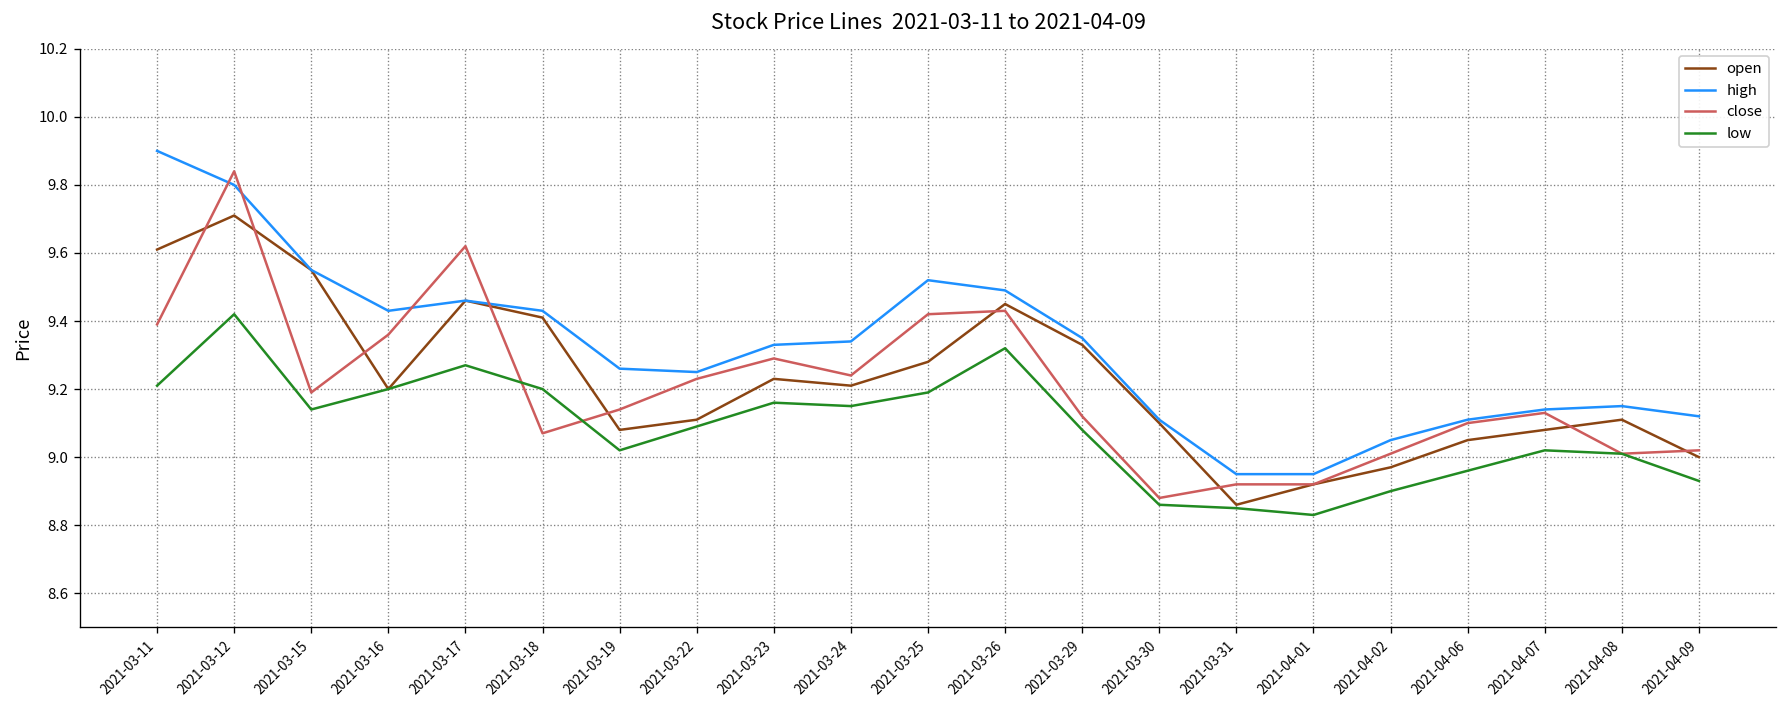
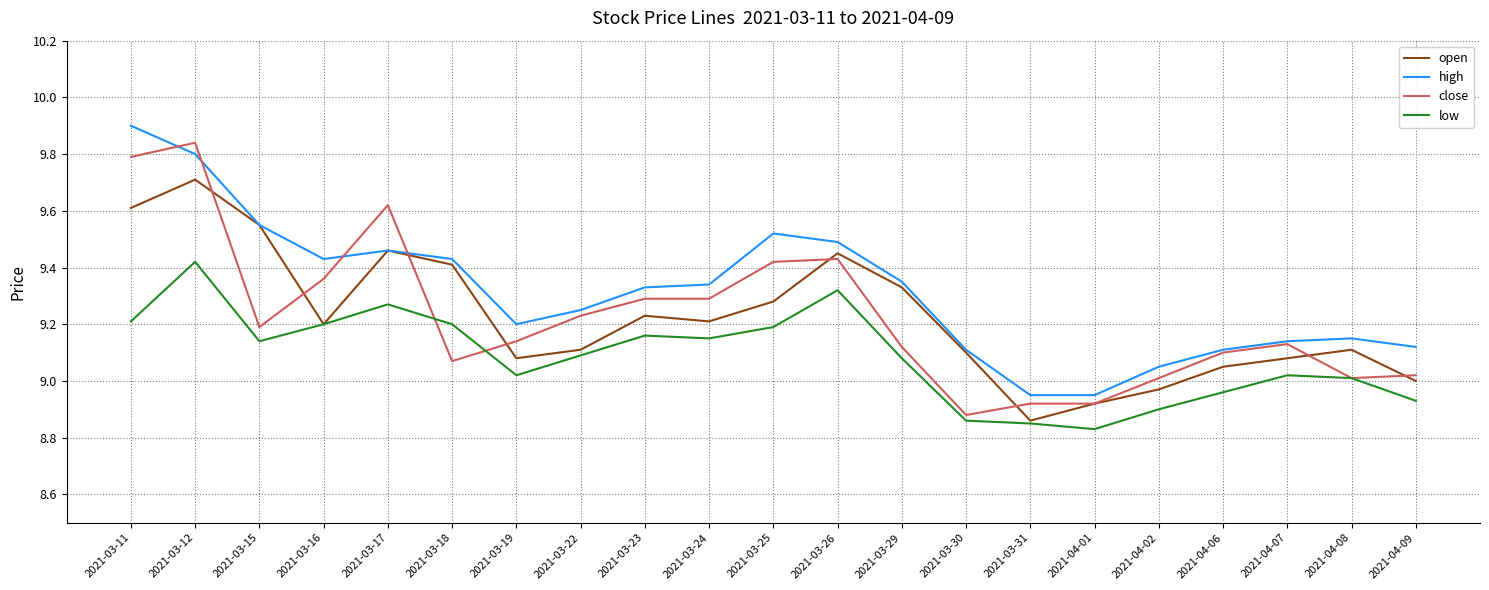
close, 2021-03-11: 9.39 -> 9.79
high, 2021-03-19: 9.26 -> 9.20
close, 2021-03-24: 9.24 -> 9.29
